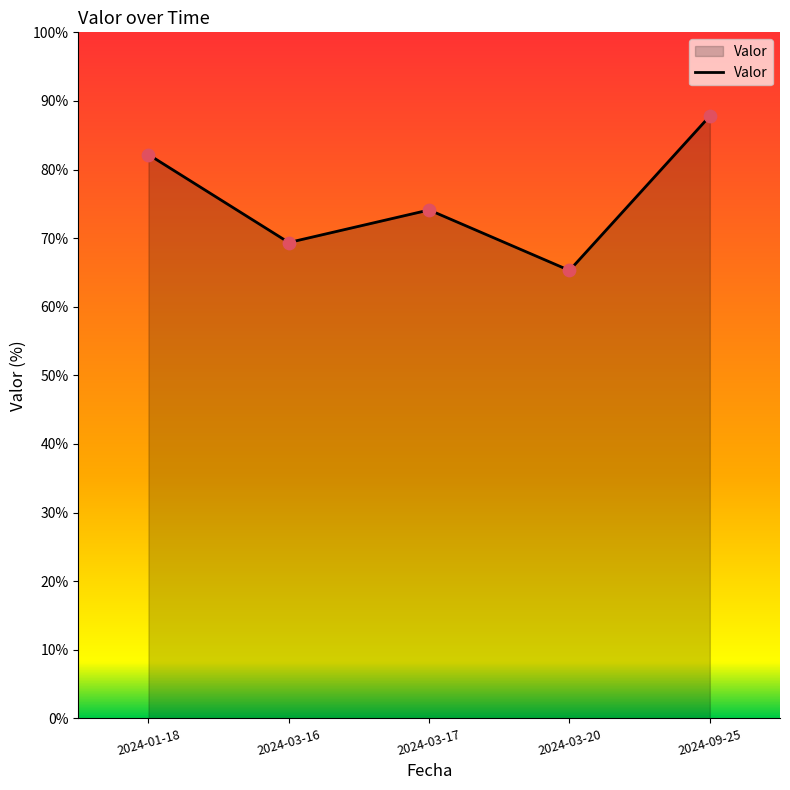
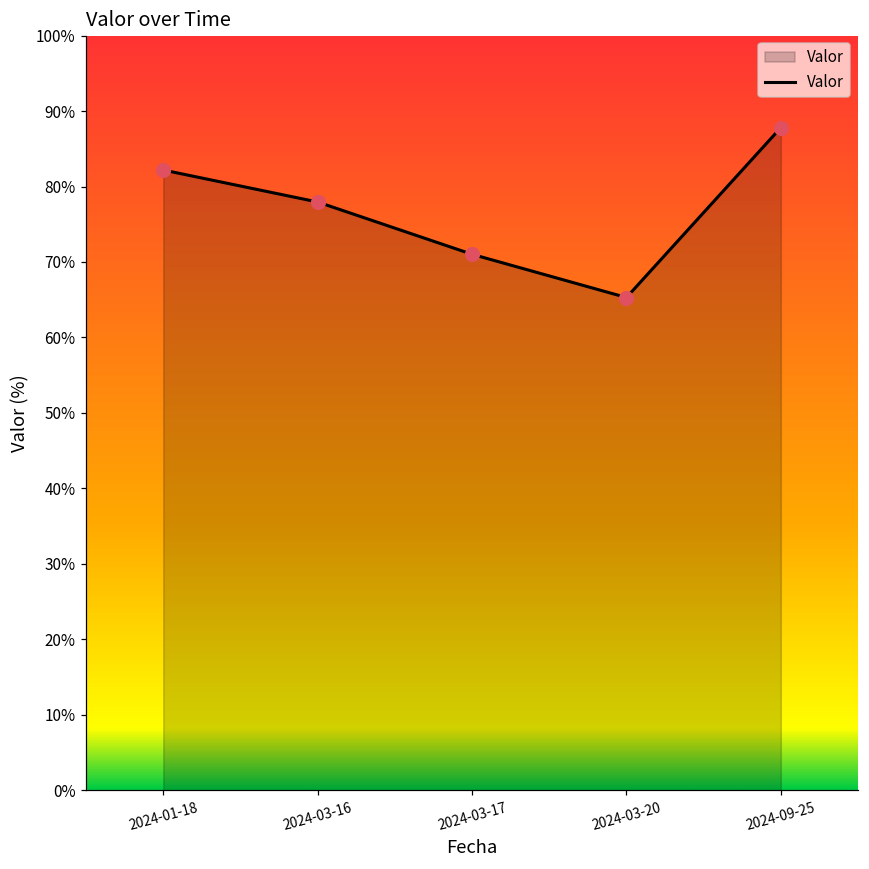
2024-03-16: 69% -> 78%
2024-03-17: 74% -> 71%
